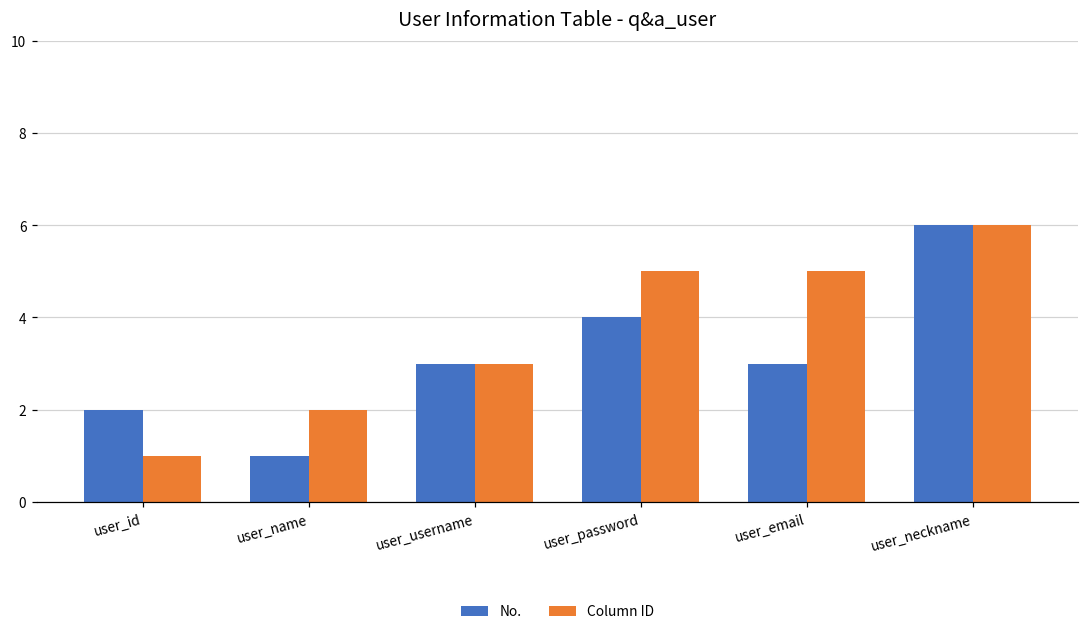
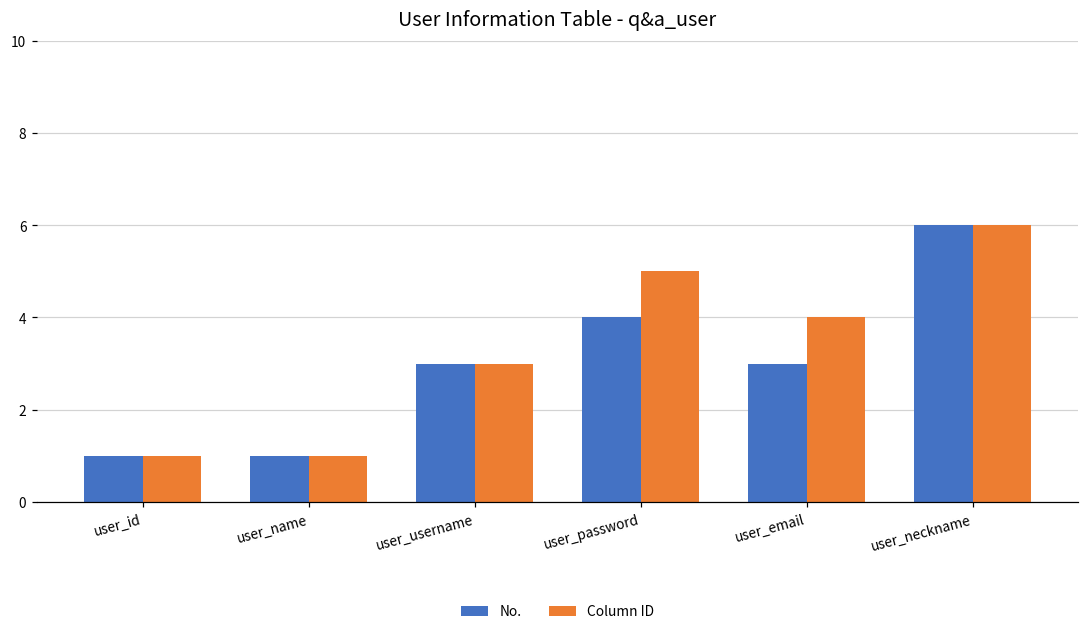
No., user_id: 2 -> 1
Column ID, user_name: 2 -> 1
Column ID, user_email: 5 -> 4
